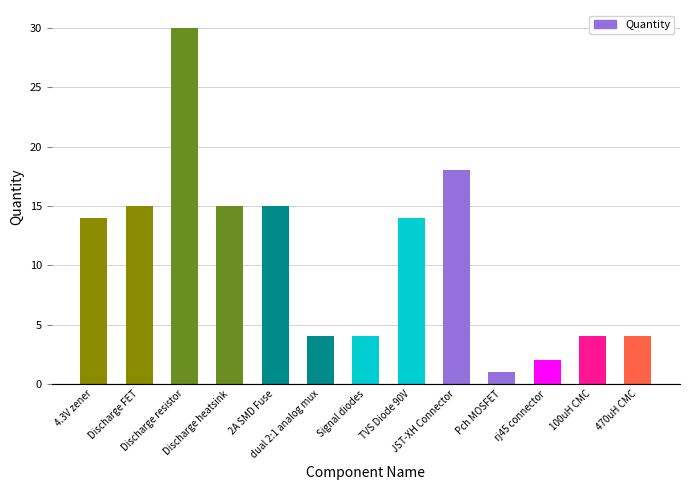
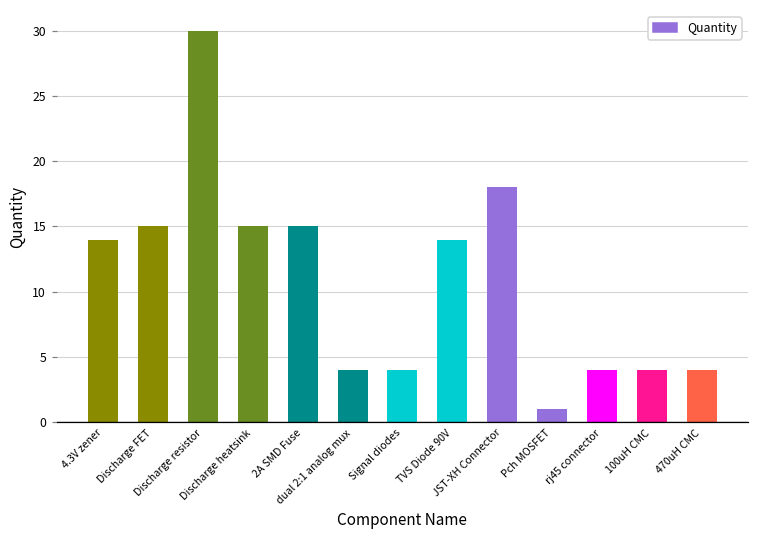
rj45 connector: 2 -> 4
